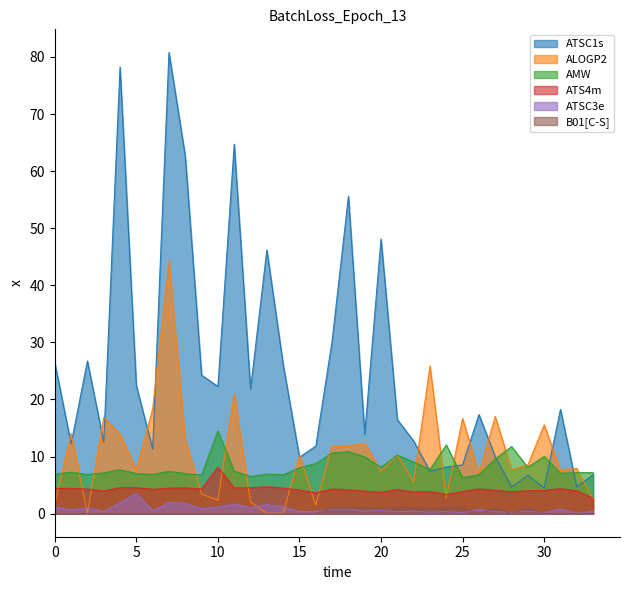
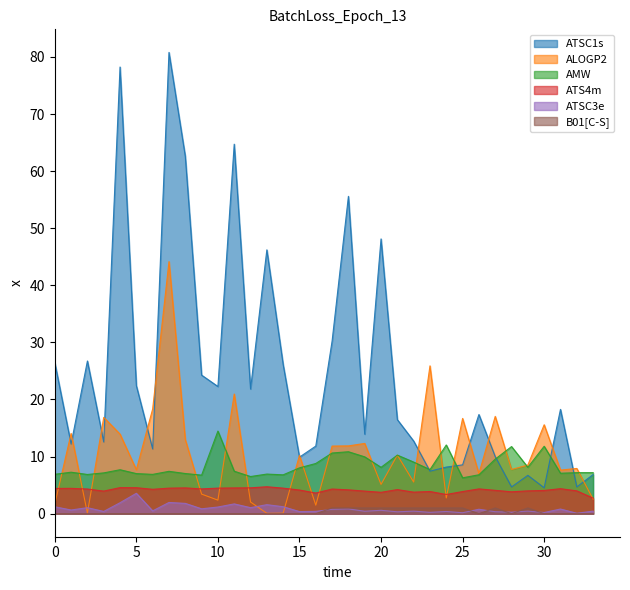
ATS4m, 10: 8 -> 4
ALOGP2, 20: 7 -> 5
AMW, 30: 10 -> 12
